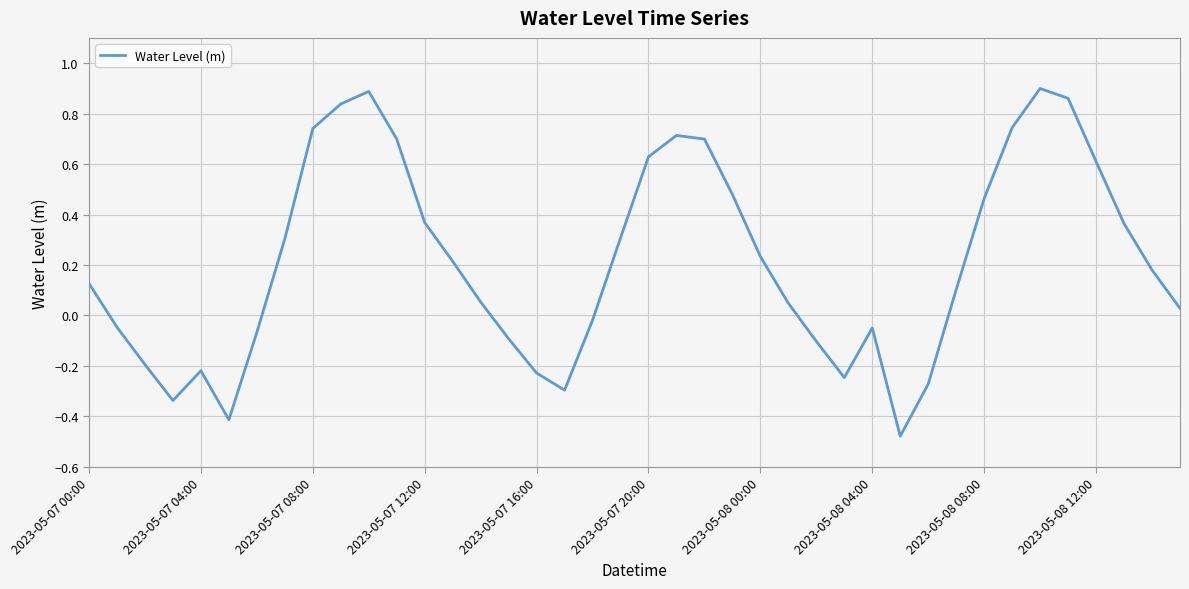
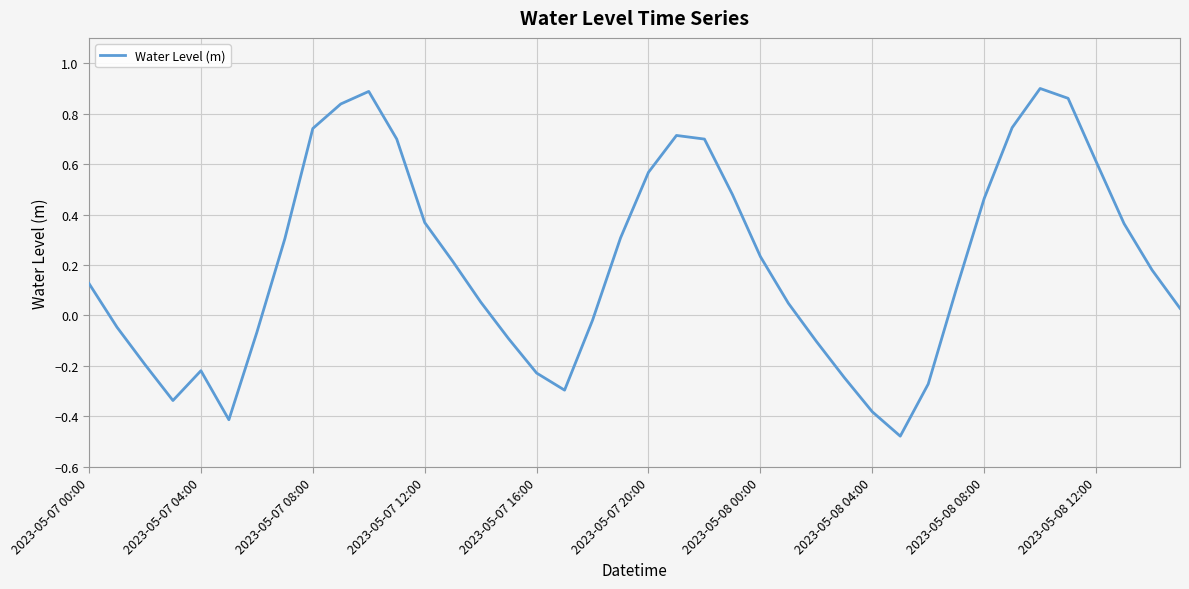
2023-05-07 20:00: 0.63 -> 0.57
2023-05-08 04:00: -0.05 -> -0.38
